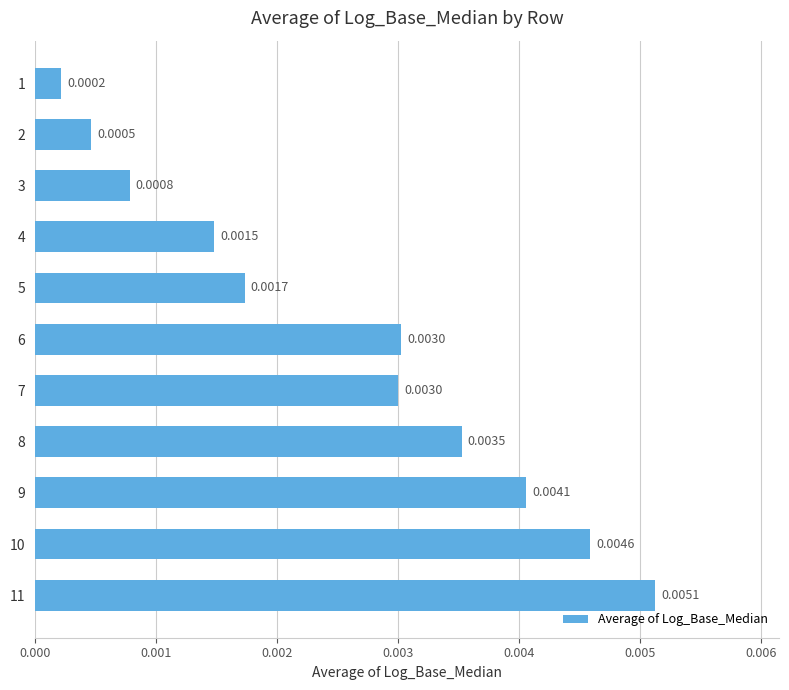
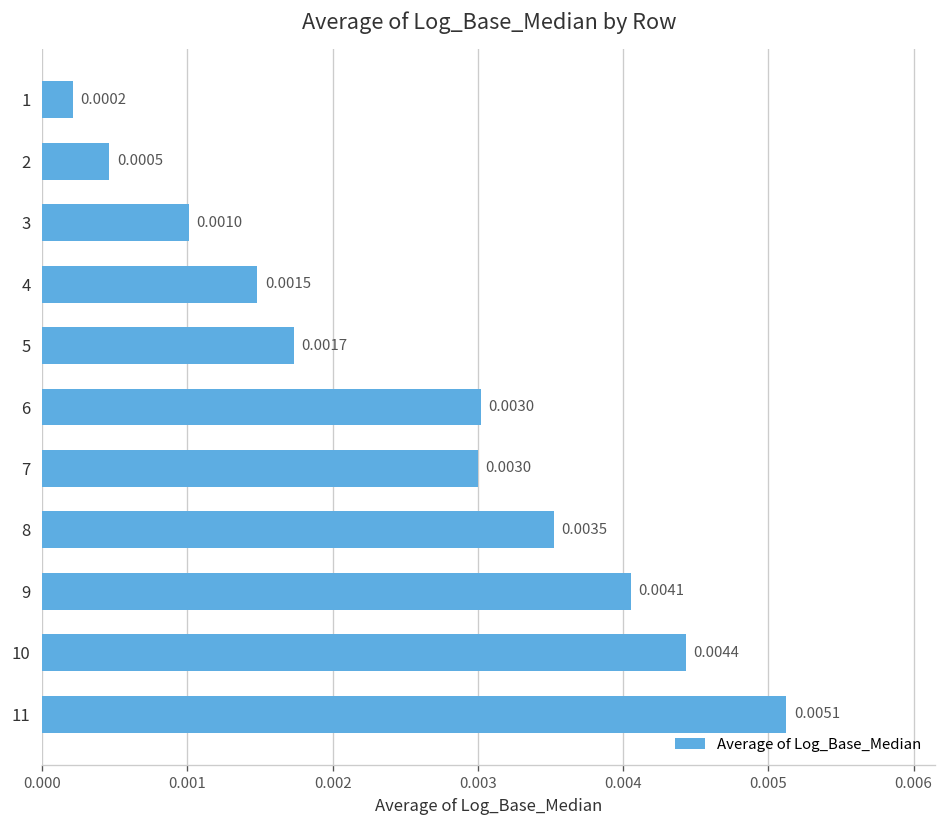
3: 0.0008 -> 0.0010
10: 0.0046 -> 0.0044
